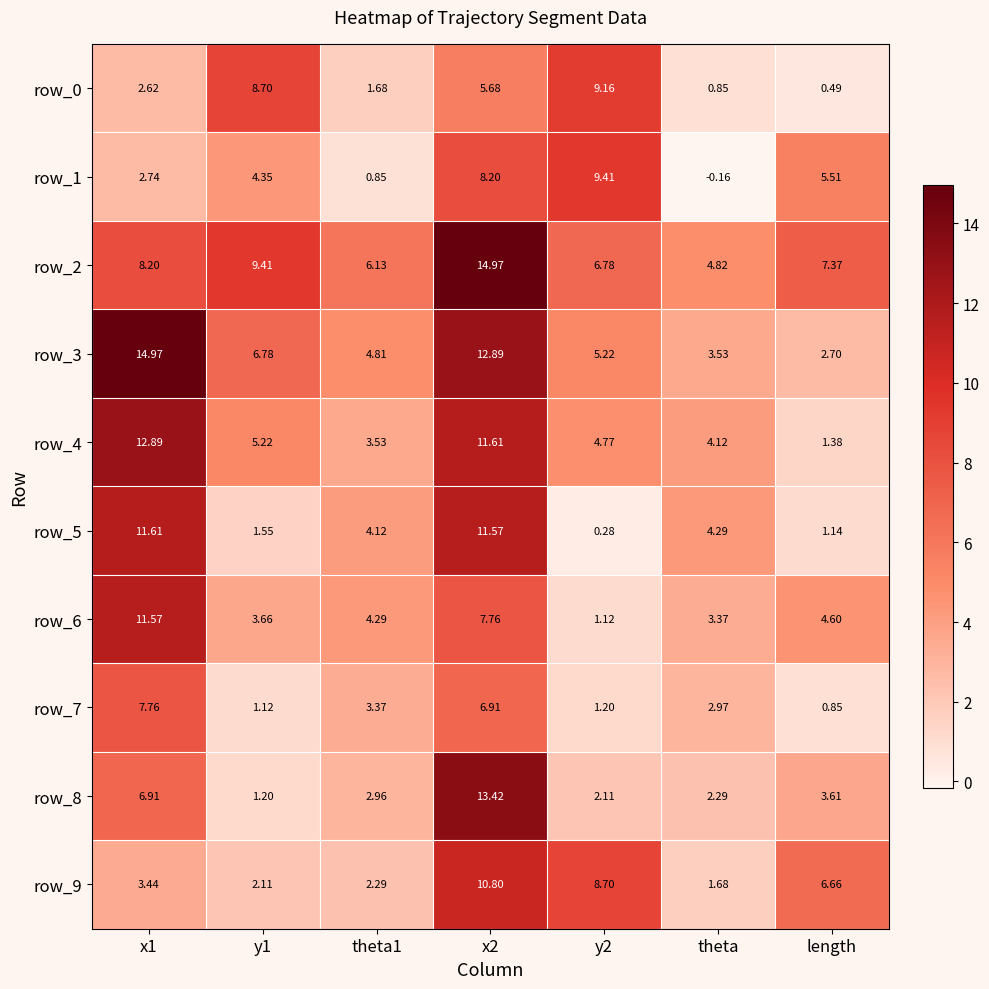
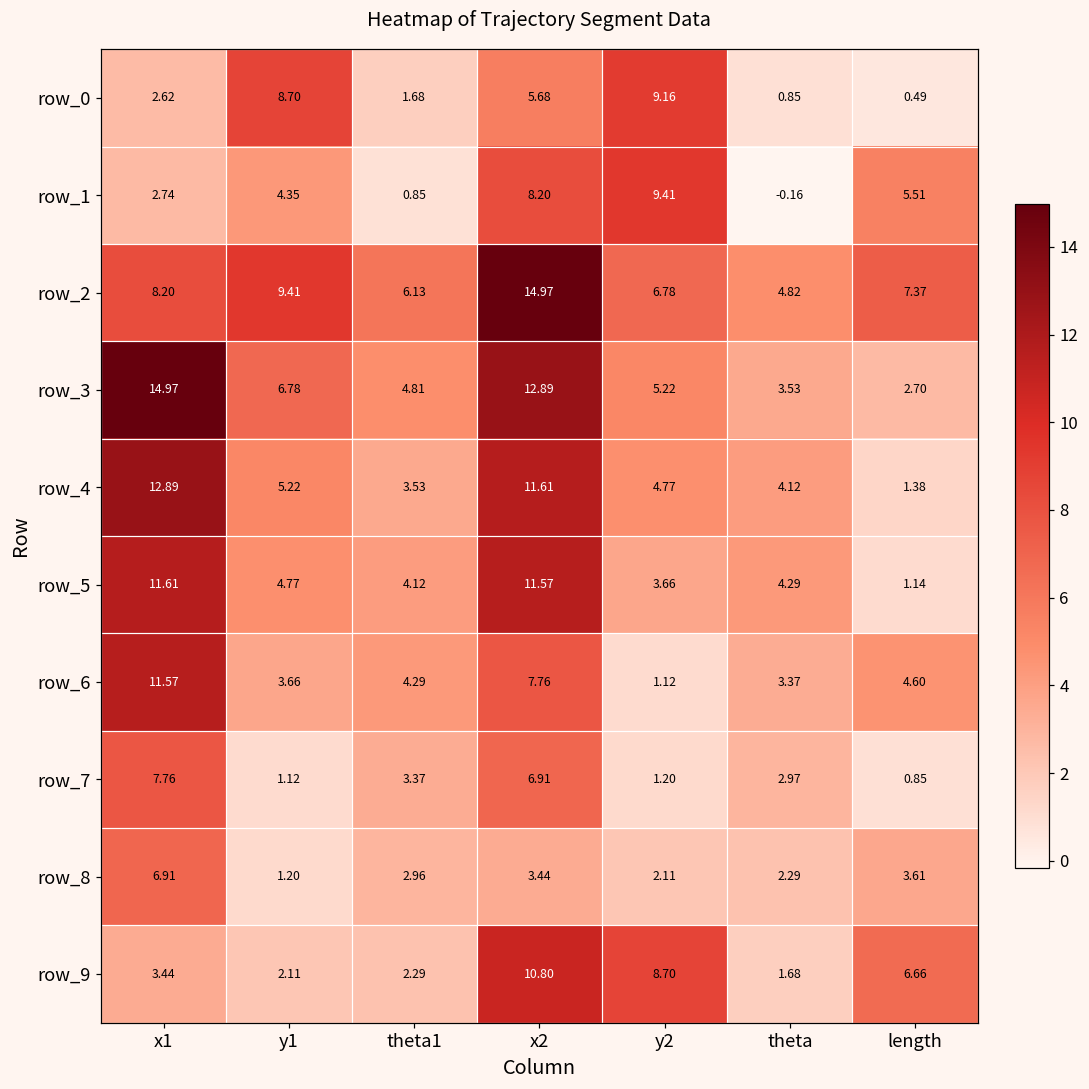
row_5, y1: 1.55 -> 4.77
row_5, y2: 0.28 -> 3.66
row_8, x2: 13.42 -> 3.44
